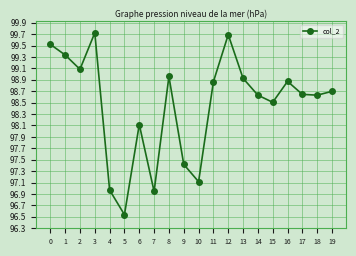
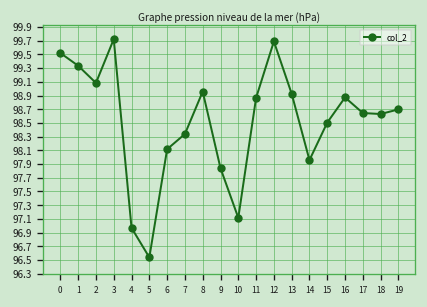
7: 96.9 -> 98.3
9: 97.4 -> 97.8
14: 98.6 -> 98.0
